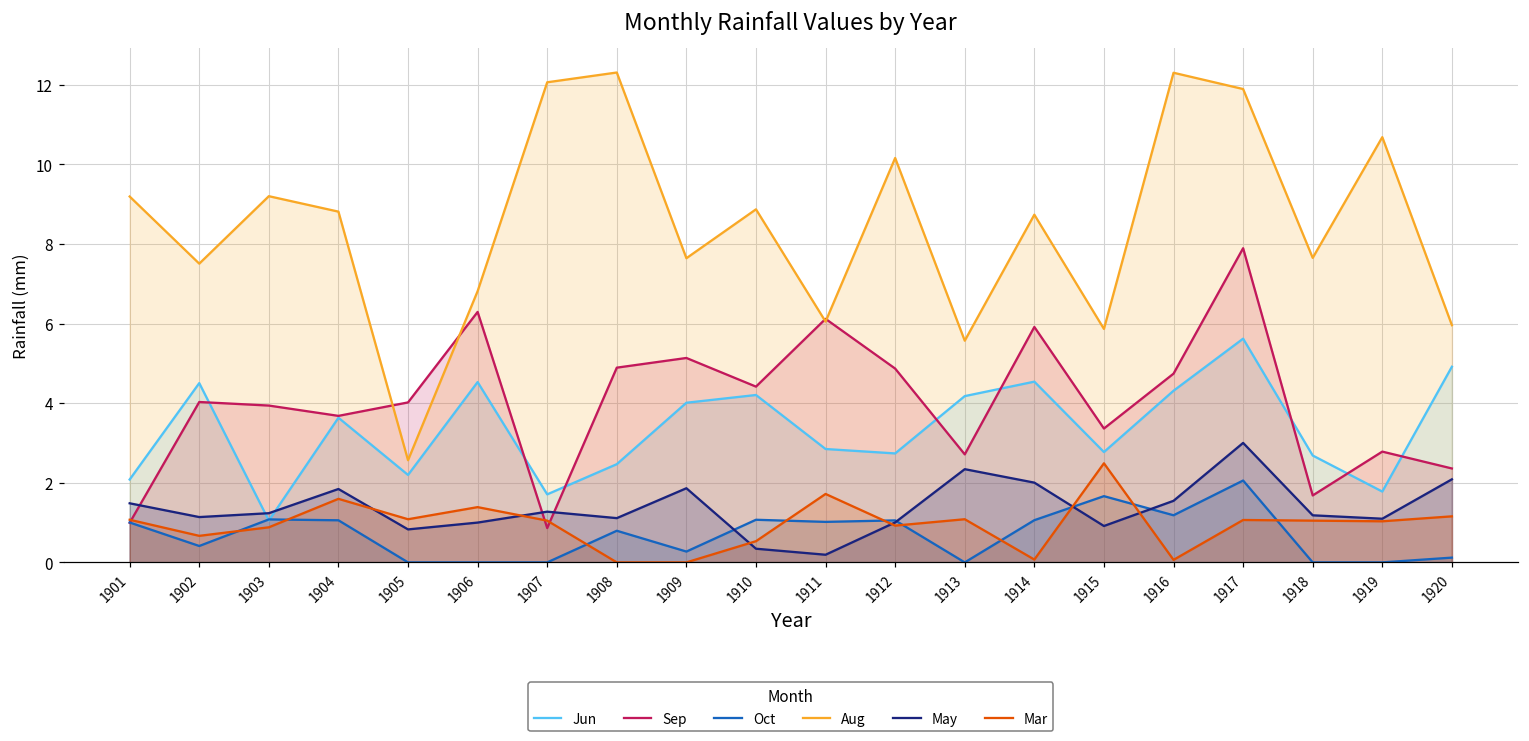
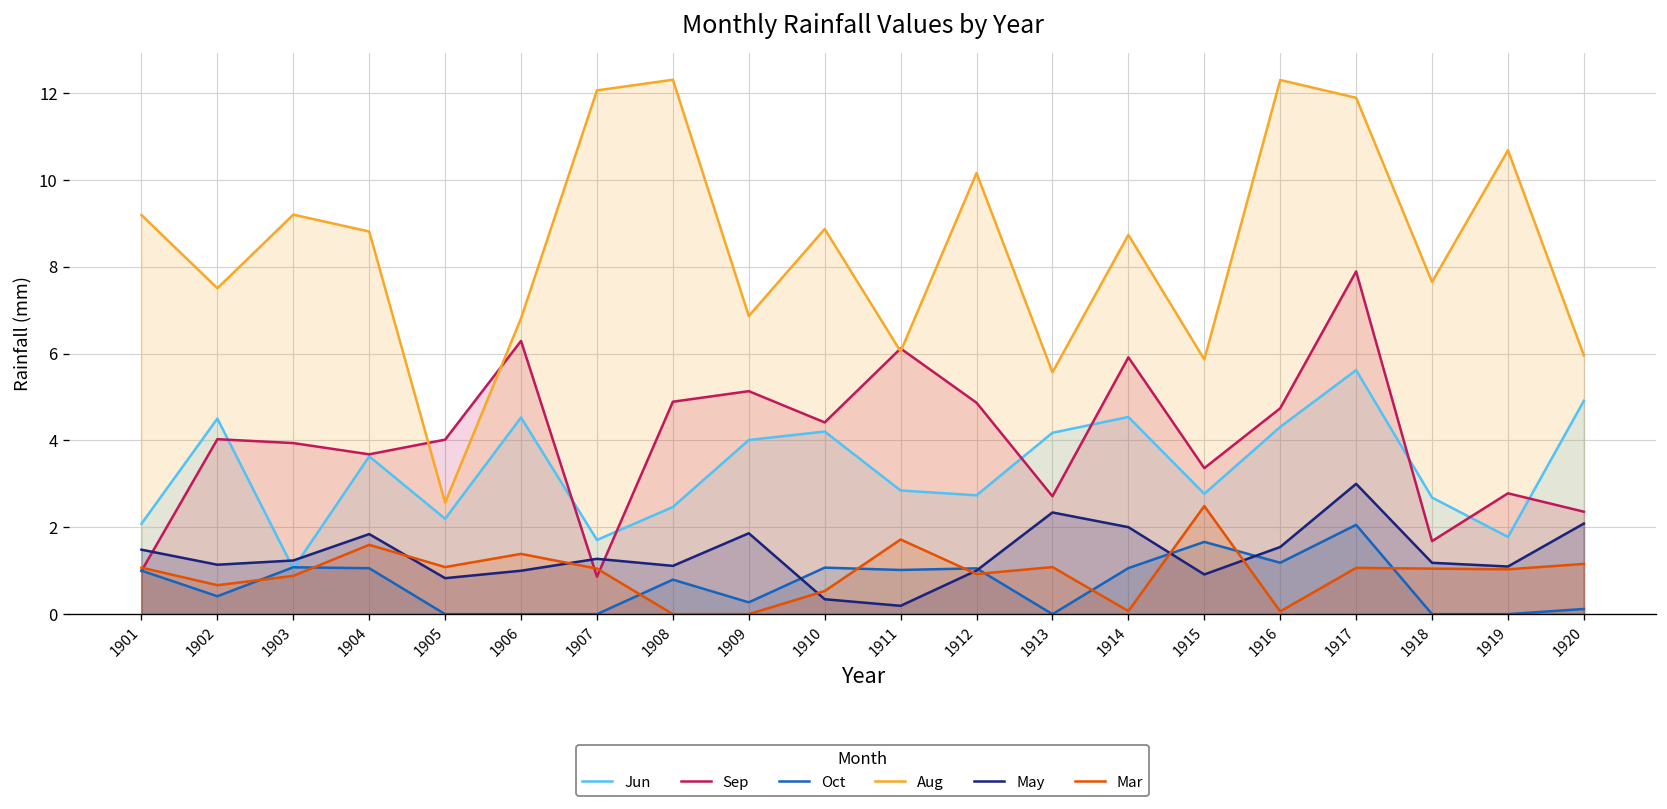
Aug, 1909: 7.6 -> 6.9
